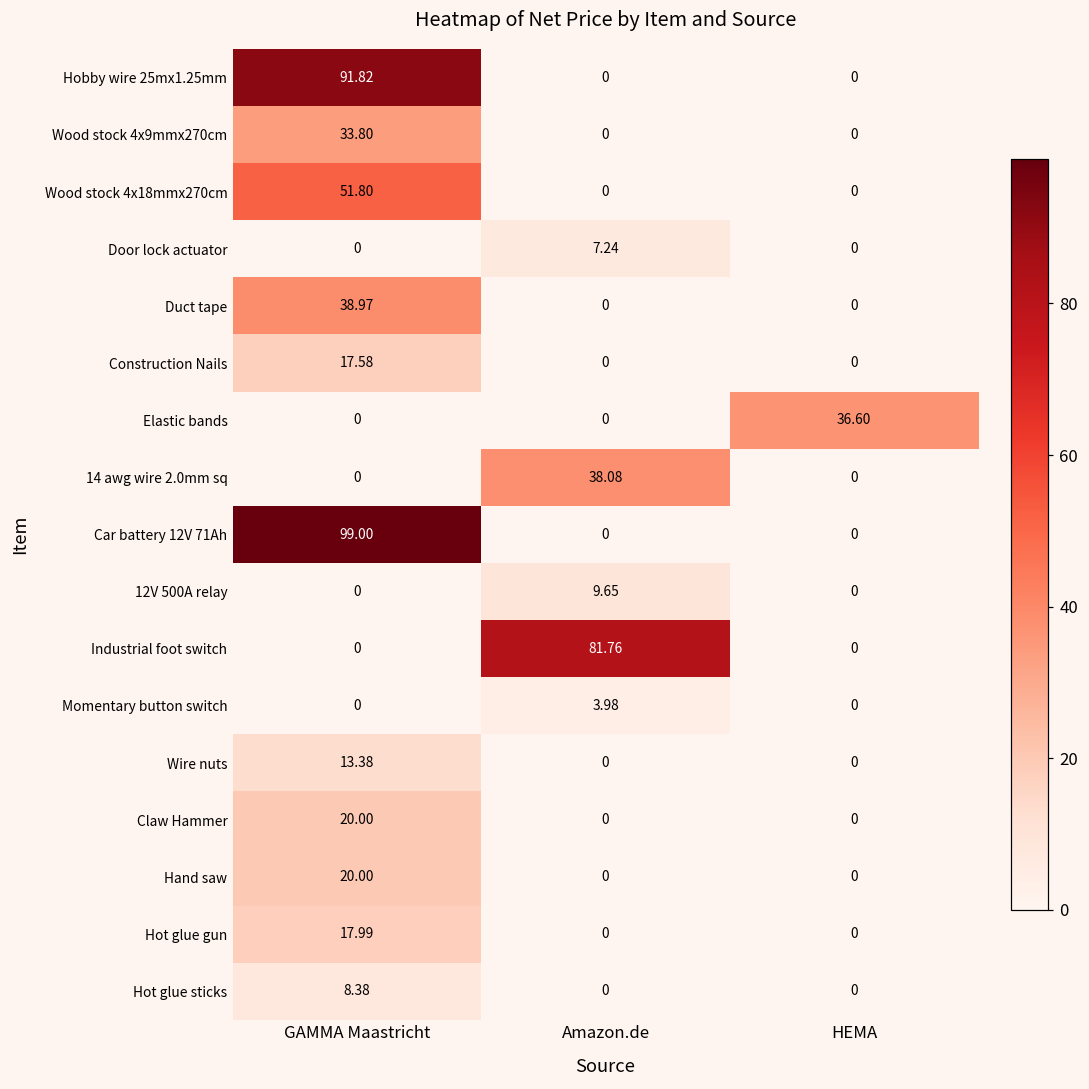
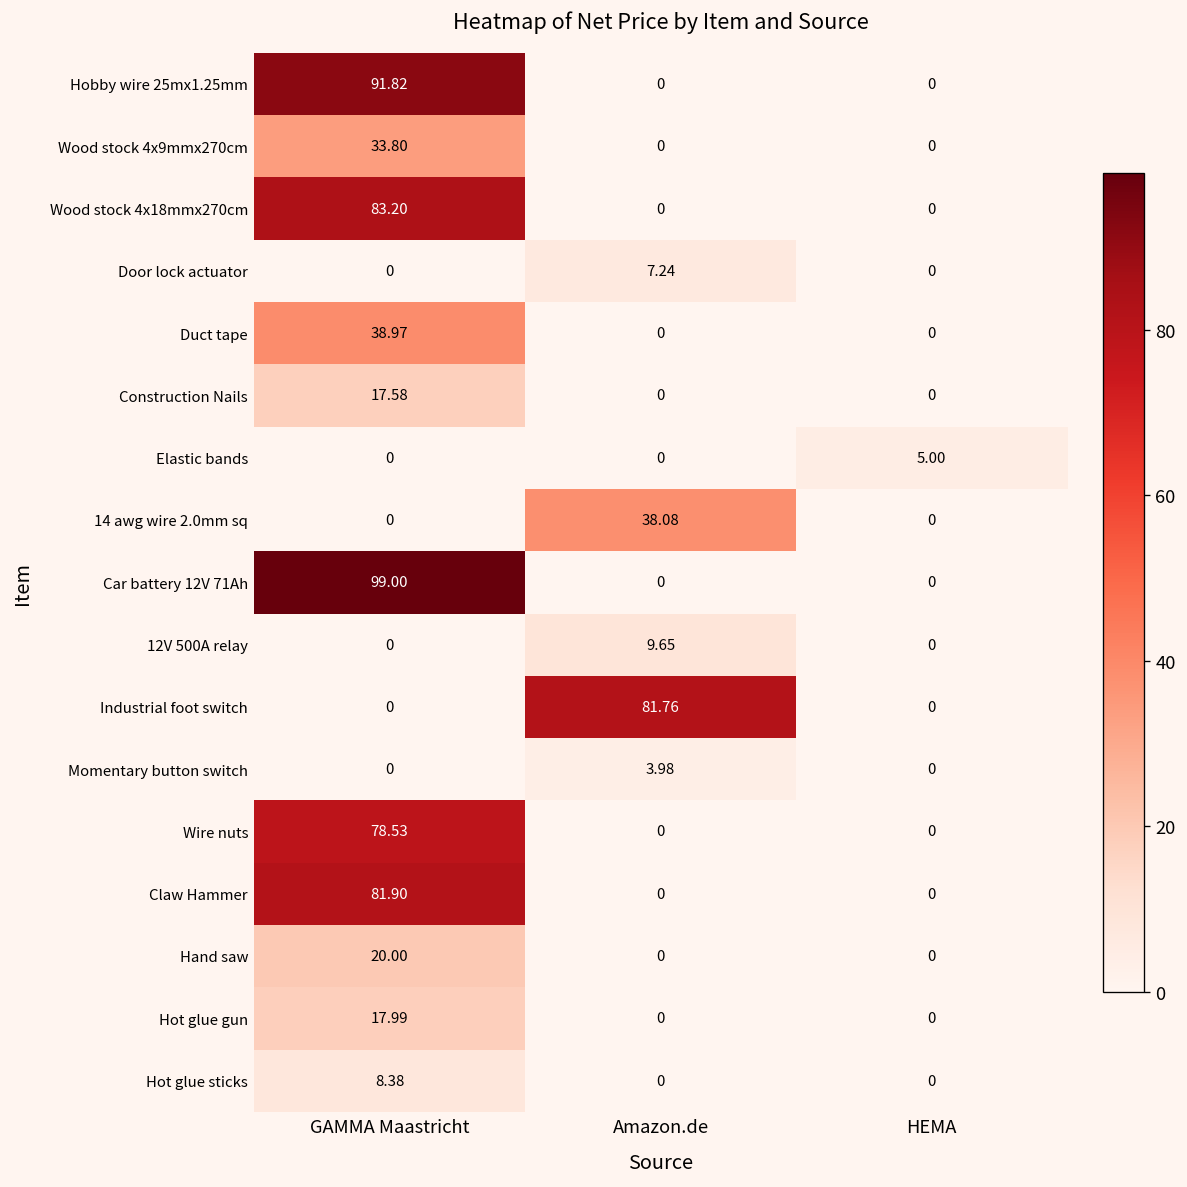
Wood stock 4x18mmx270cm, GAMMA Maastricht: 51.80 -> 83.20
Elastic bands, HEMA: 36.60 -> 5.00
Wire nuts, GAMMA Maastricht: 13.38 -> 78.53
Claw Hammer, GAMMA Maastricht: 20.00 -> 81.90
